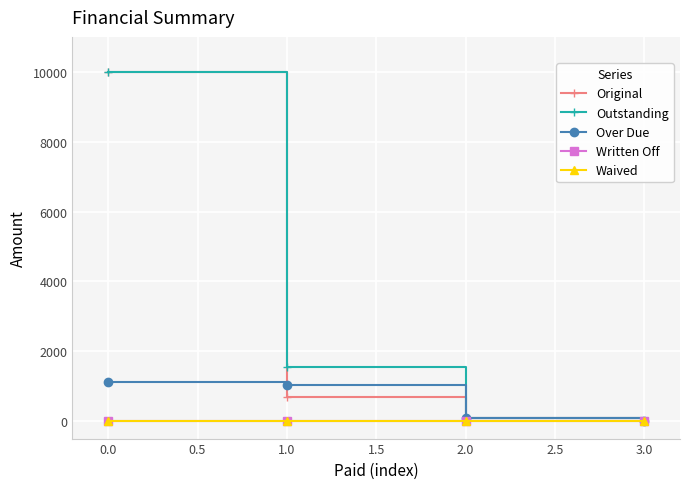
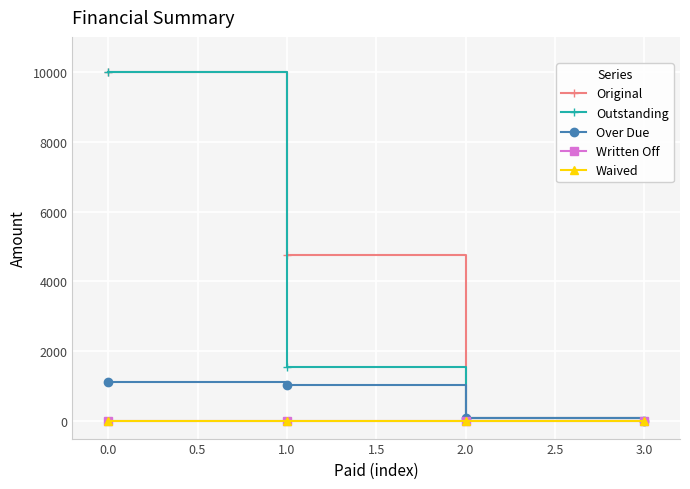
Original, 1.0: 700 -> 4700
